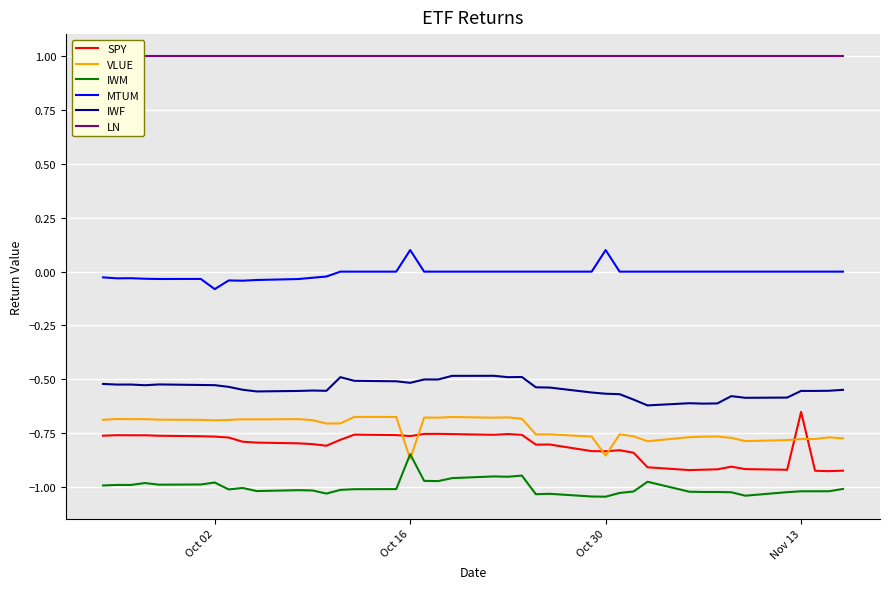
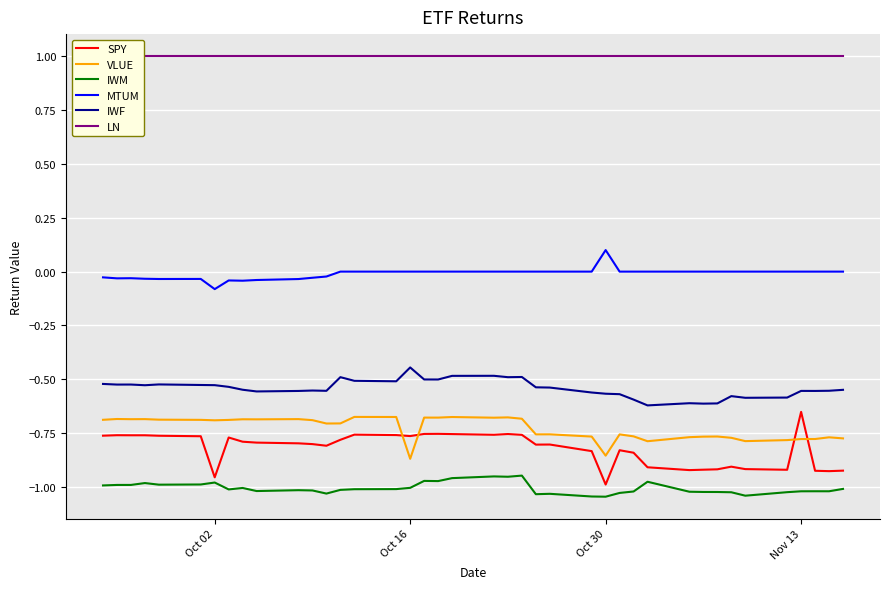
SPY, Oct 02: -0.77 -> -0.95
IWM, Oct 16: -0.85 -> -1.00
MTUM, Oct 16: 0.1 -> 0.0
IWF, Oct 16: -0.52 -> -0.44
SPY, Oct 30: -0.83 -> -0.99
